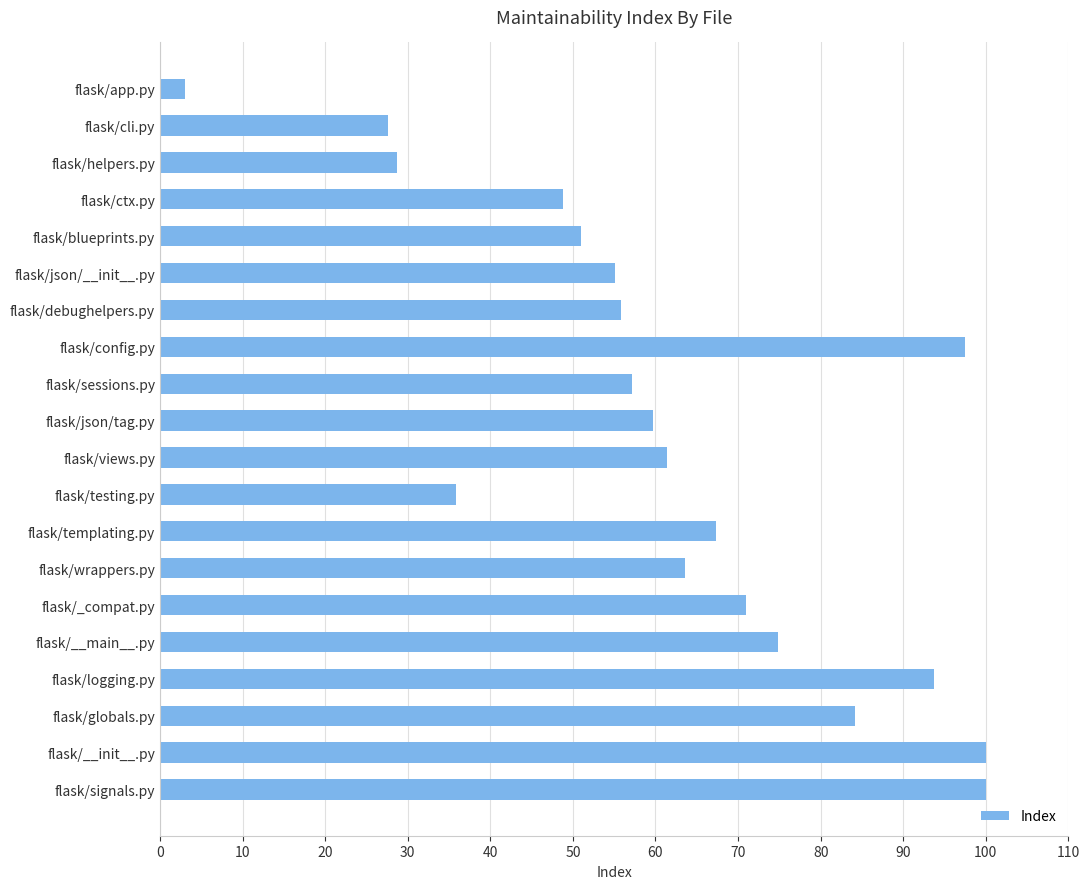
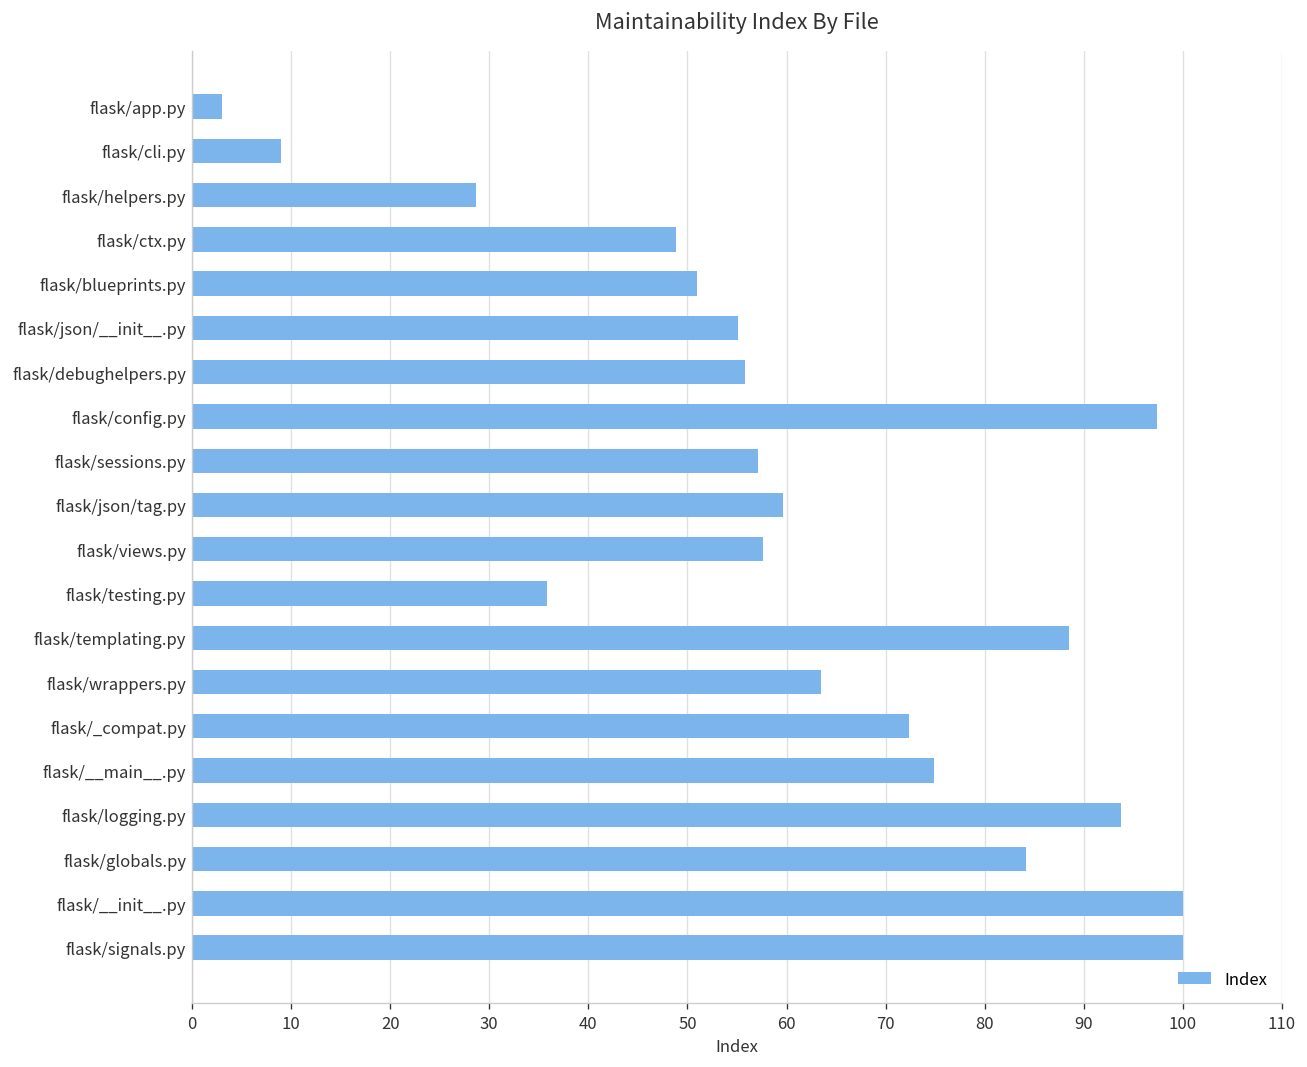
flask/cli.py: 28 -> 9
flask/views.py: 61 -> 58
flask/templating.py: 67 -> 88
flask/_compat.py: 71 -> 72
